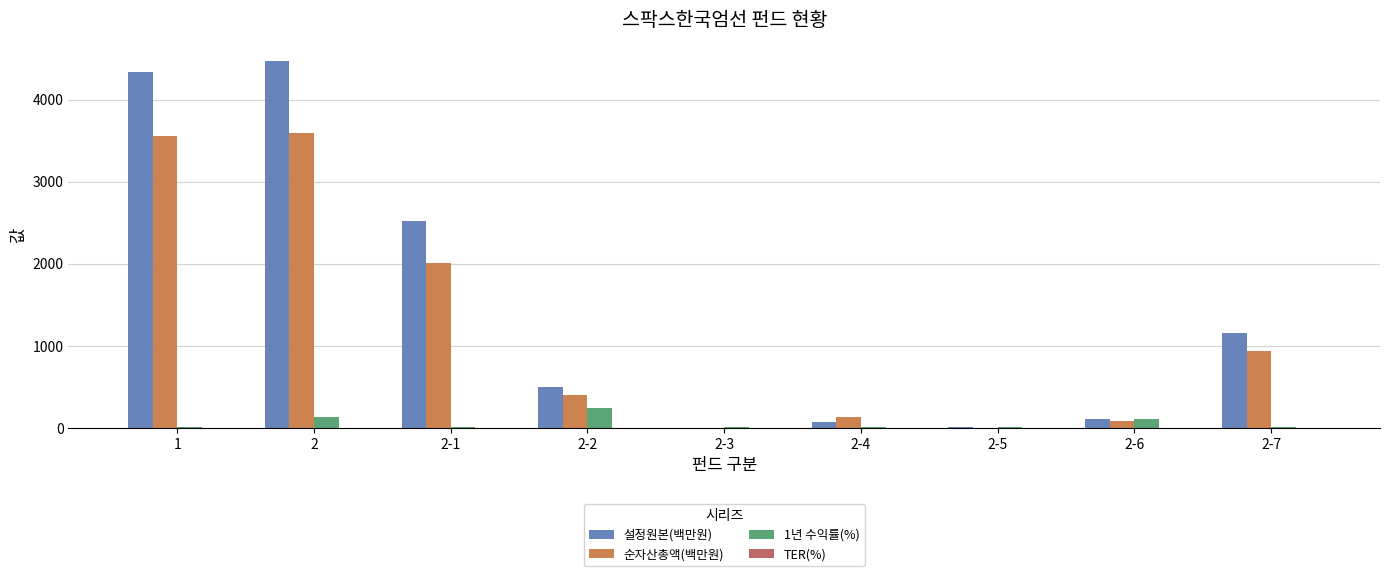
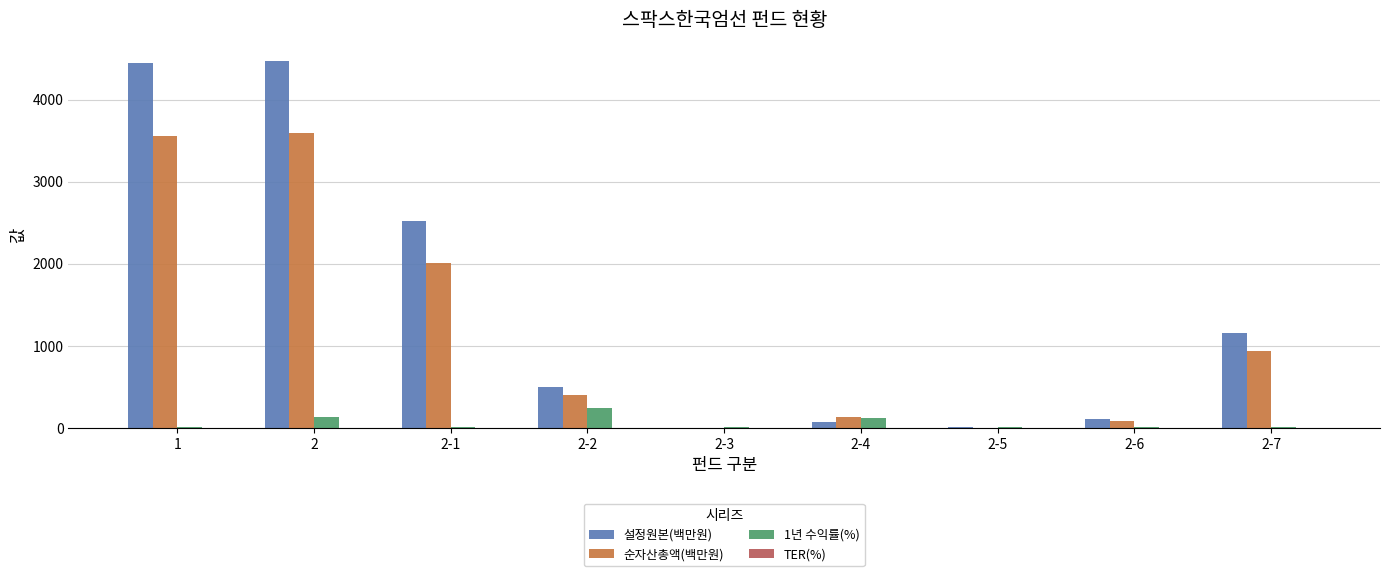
설정원본(백만원), 1: 4300 -> 4400
1년 수익률(%), 2-4: 0 -> 100
1년 수익률(%), 2-6: 100 -> 0
